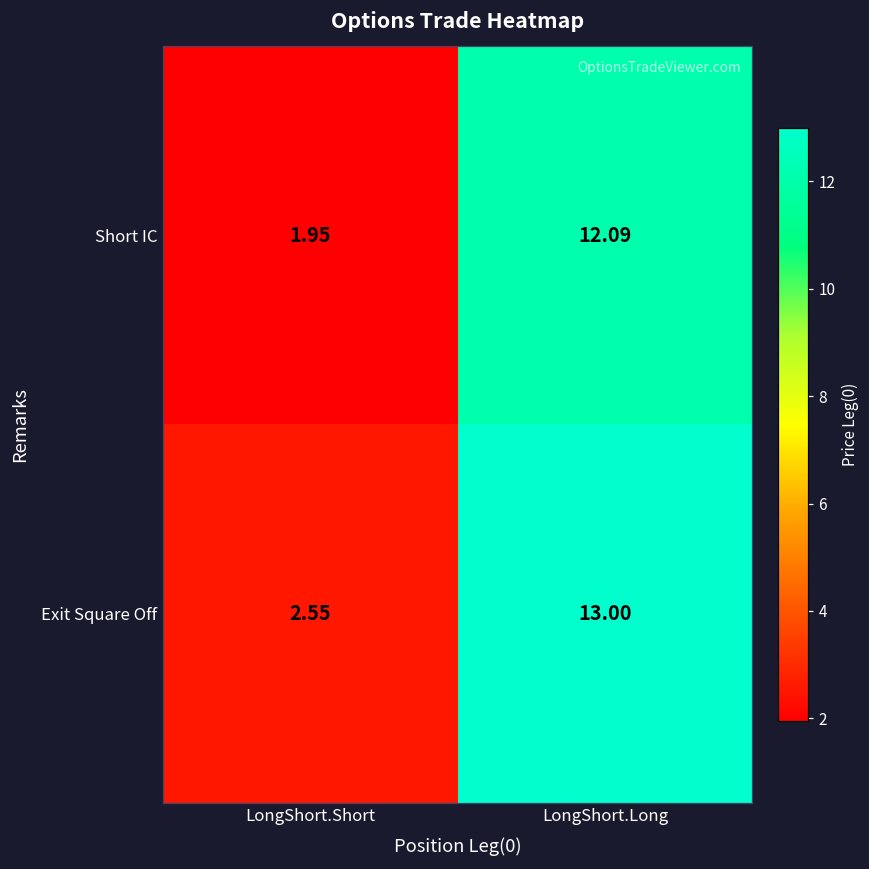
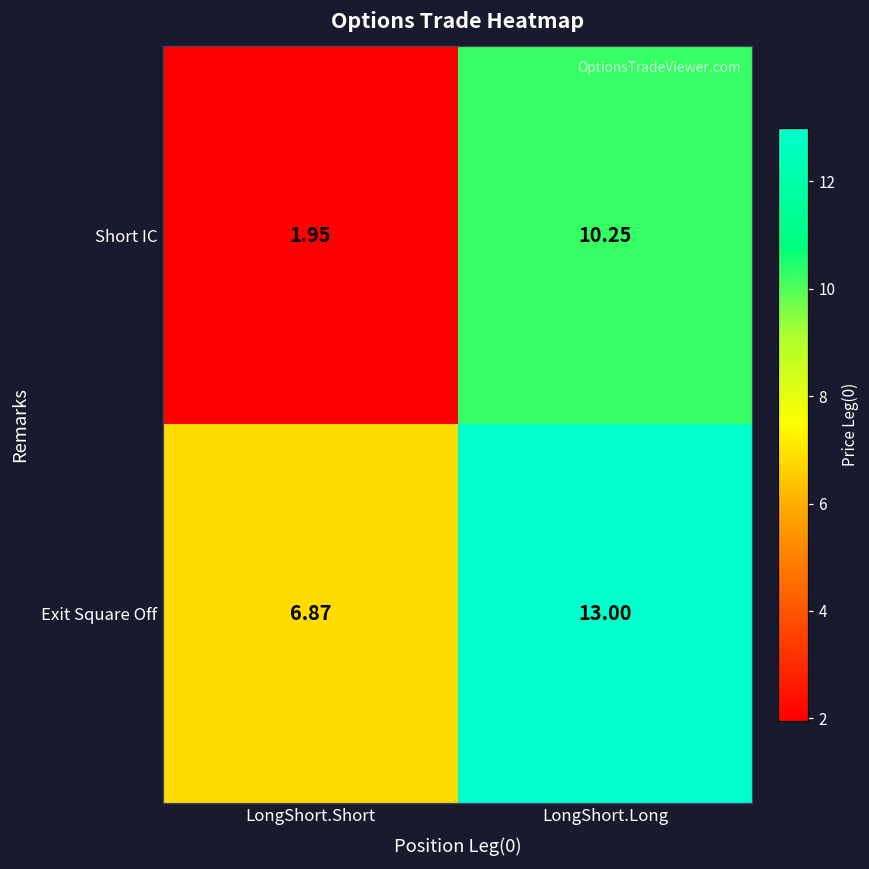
Short IC, LongShort.Long: 12.09 -> 10.25
Exit Square Off, LongShort.Short: 2.55 -> 6.87
